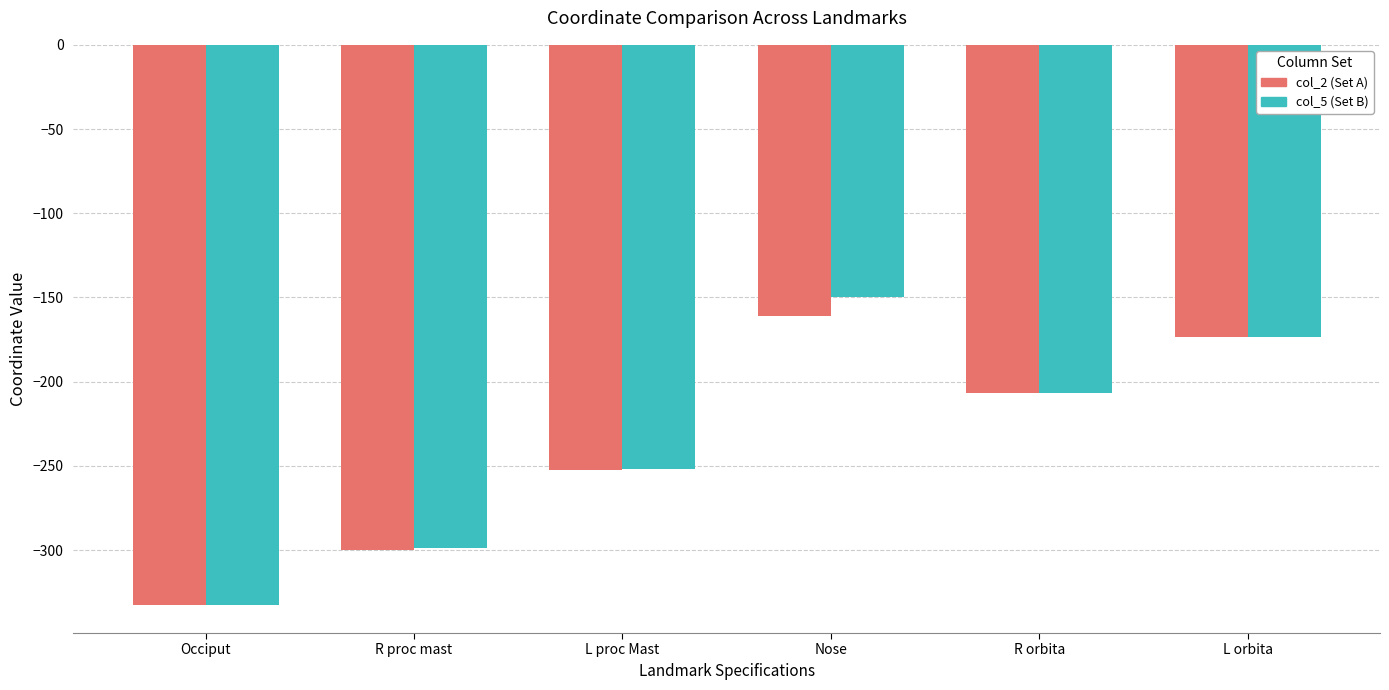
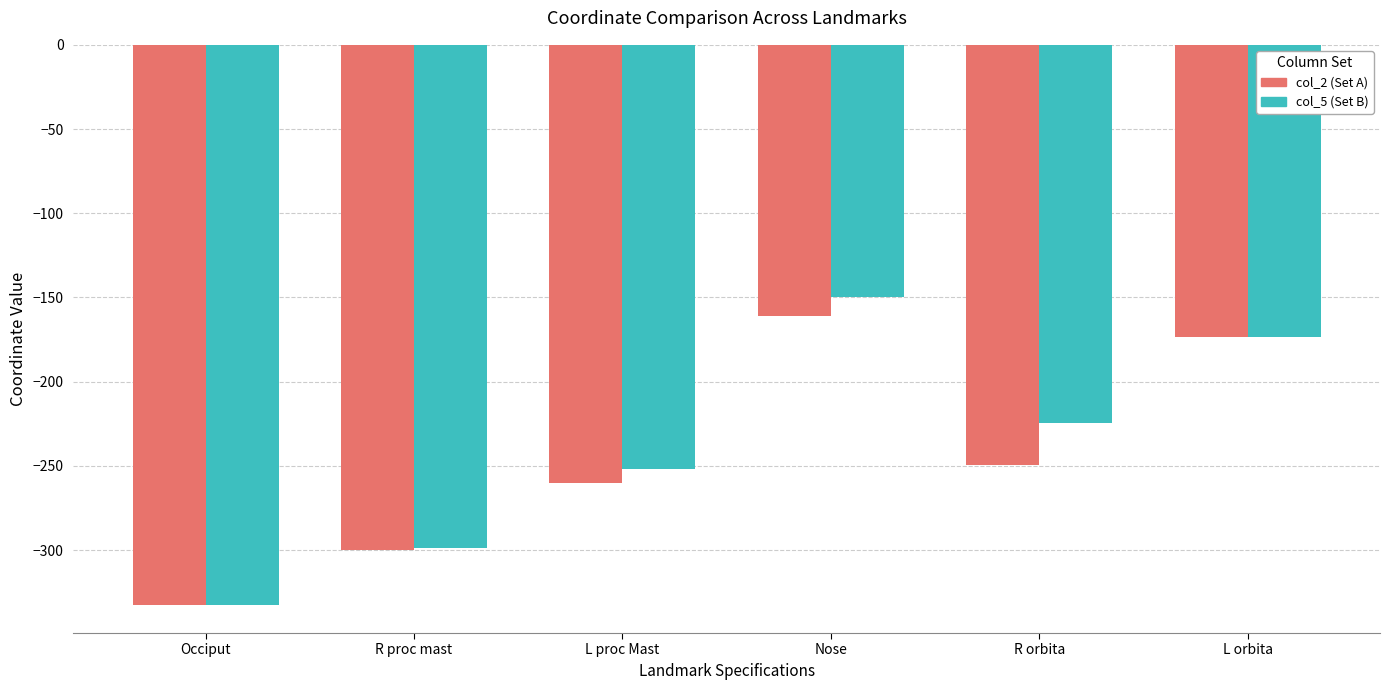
col_2 (Set A), L proc Mast: -253 -> -260
col_2 (Set A), R orbita: -207 -> -250
col_5 (Set B), R orbita: -207 -> -225
